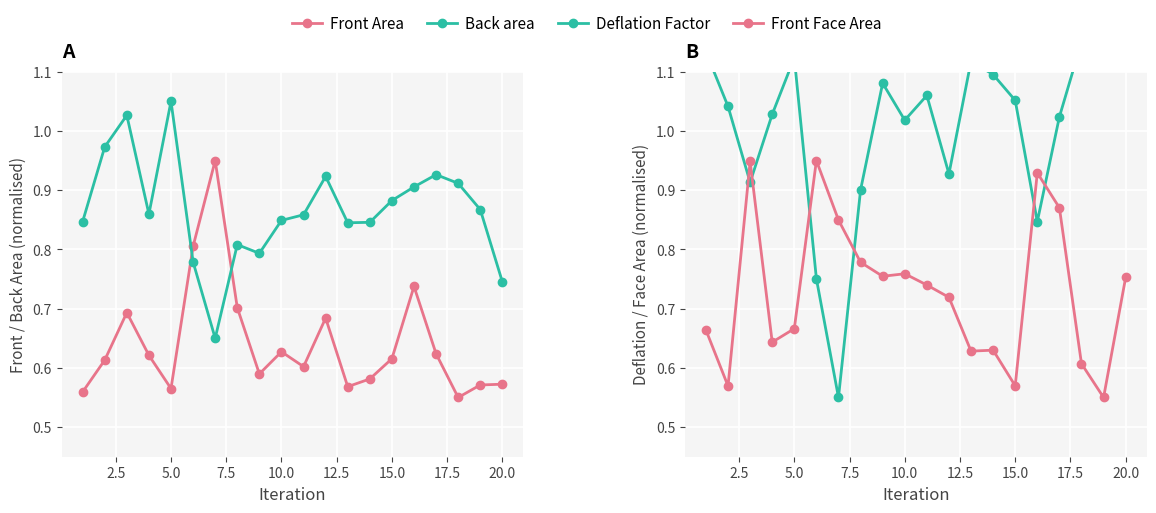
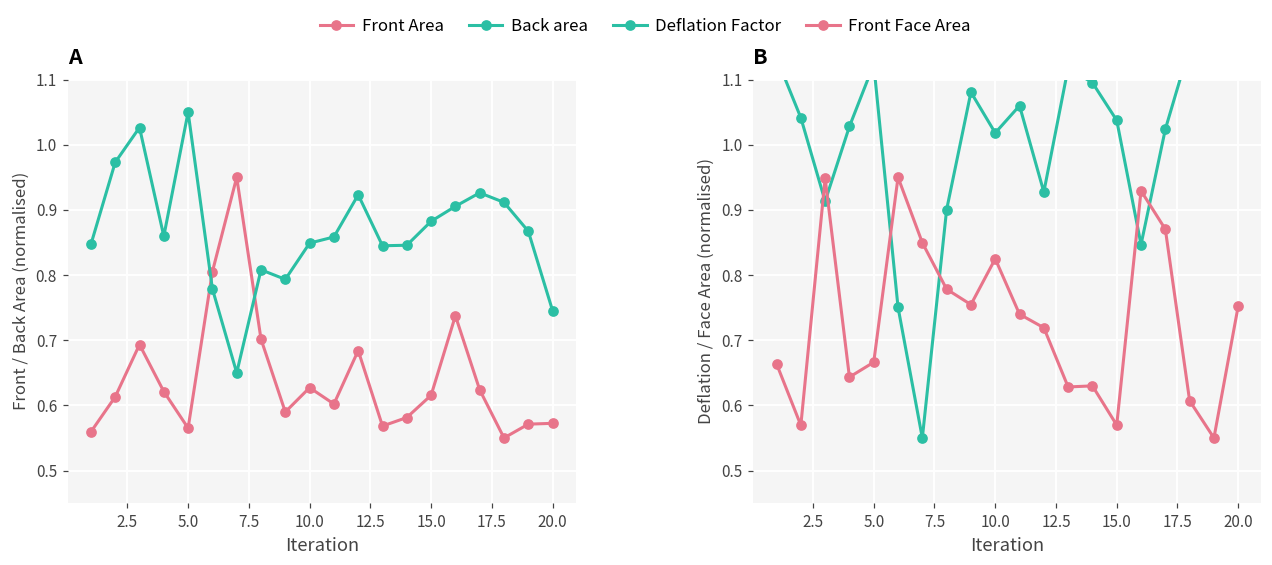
B, Front Face Area, 10.0: 0.76 -> 0.82
B, Deflation Factor, 15.0: 1.05 -> 1.04
